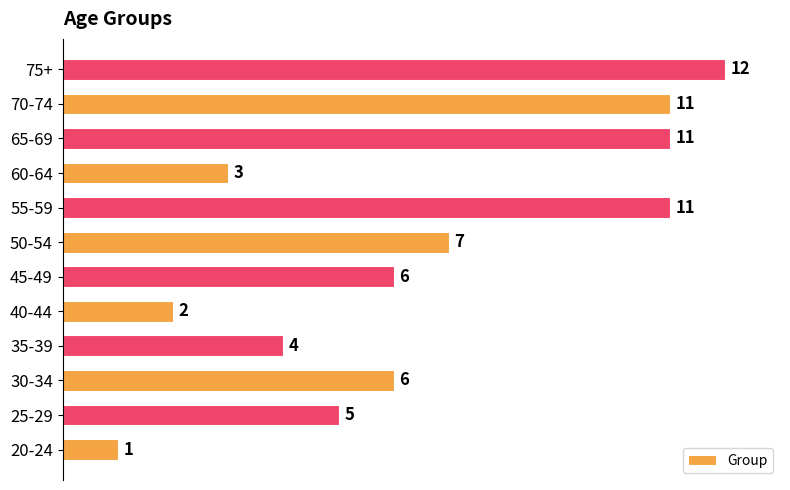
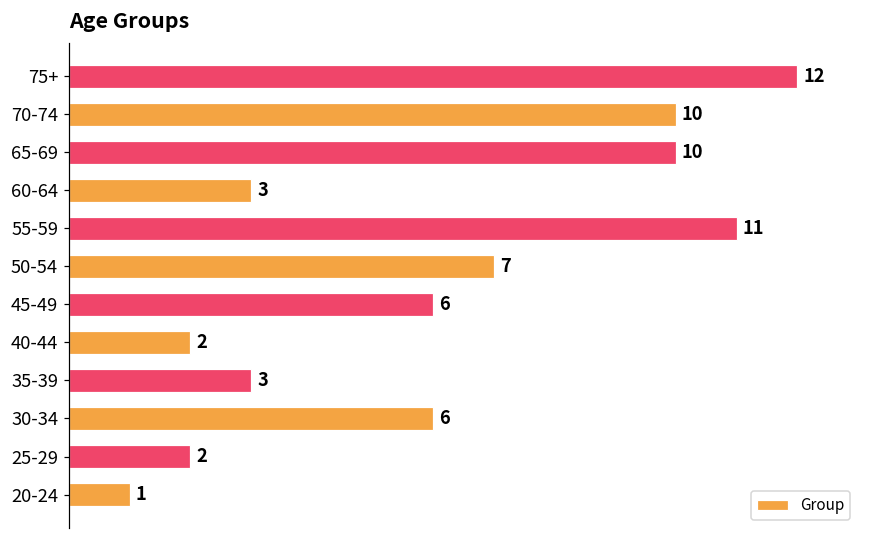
70-74: 11 -> 10
65-69: 11 -> 10
35-39: 4 -> 3
25-29: 5 -> 2
